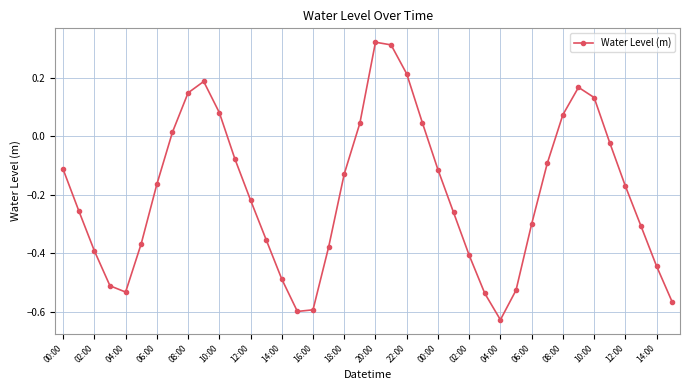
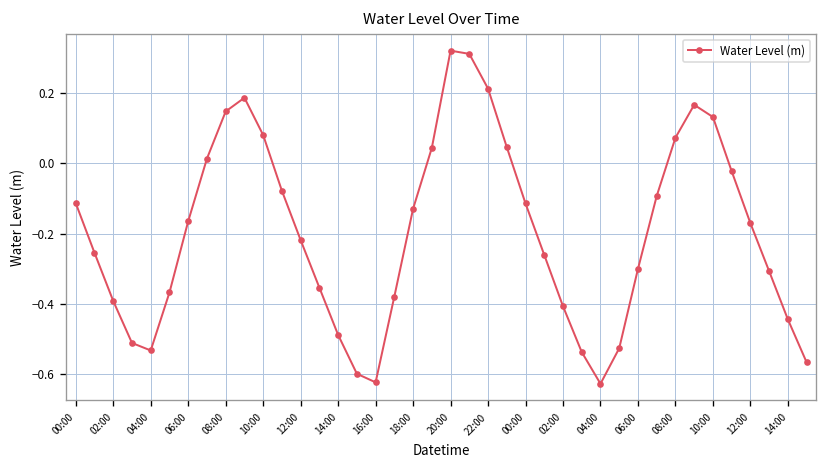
16:00: -0.59 -> -0.62
